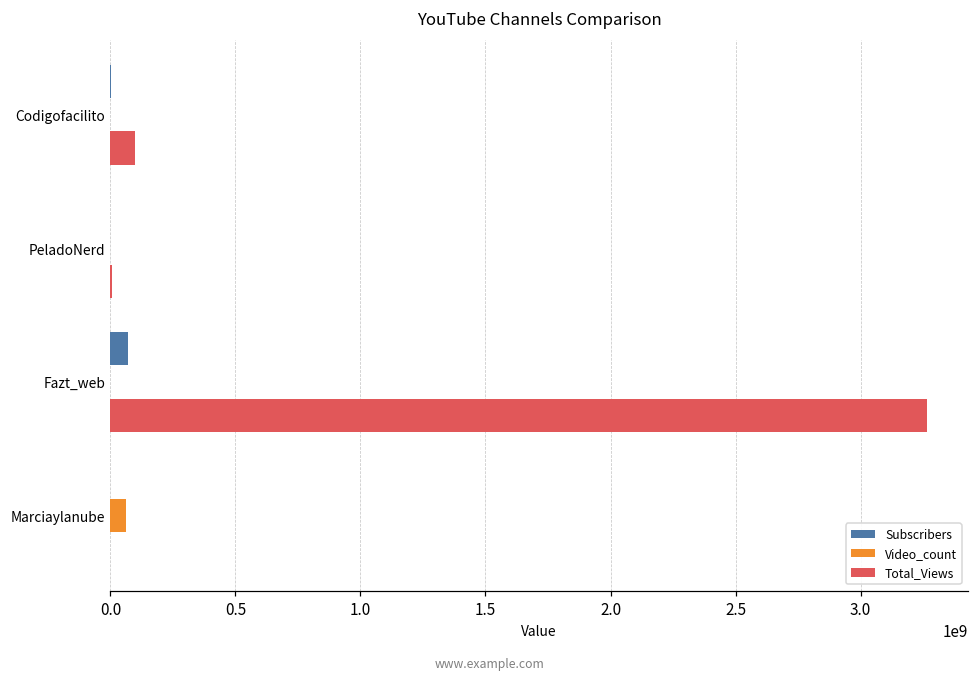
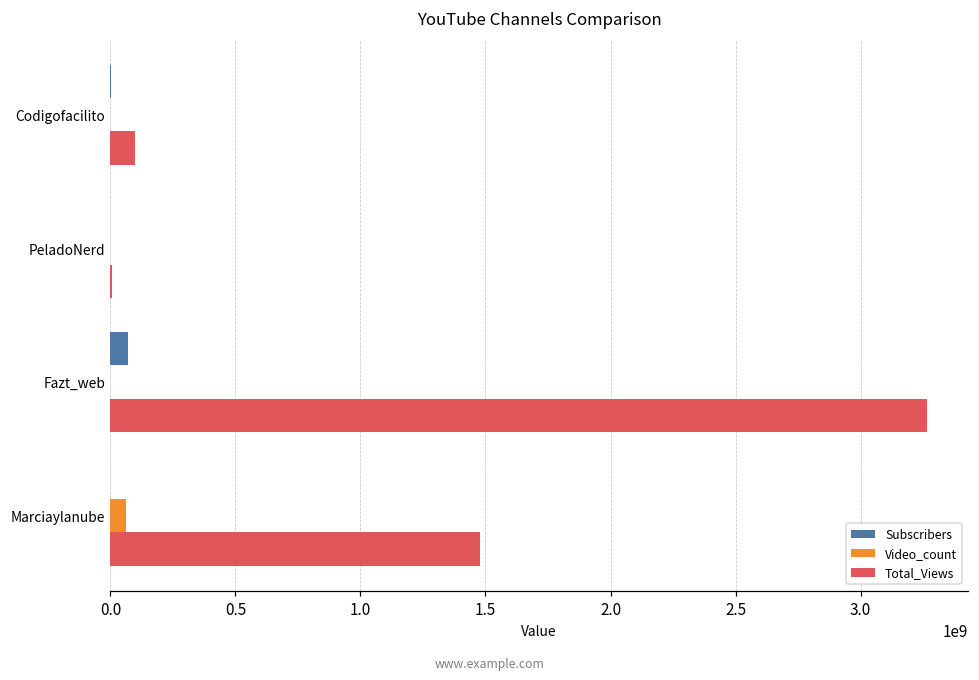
Total_Views, Marciaylanube: 0 -> 1480000000
